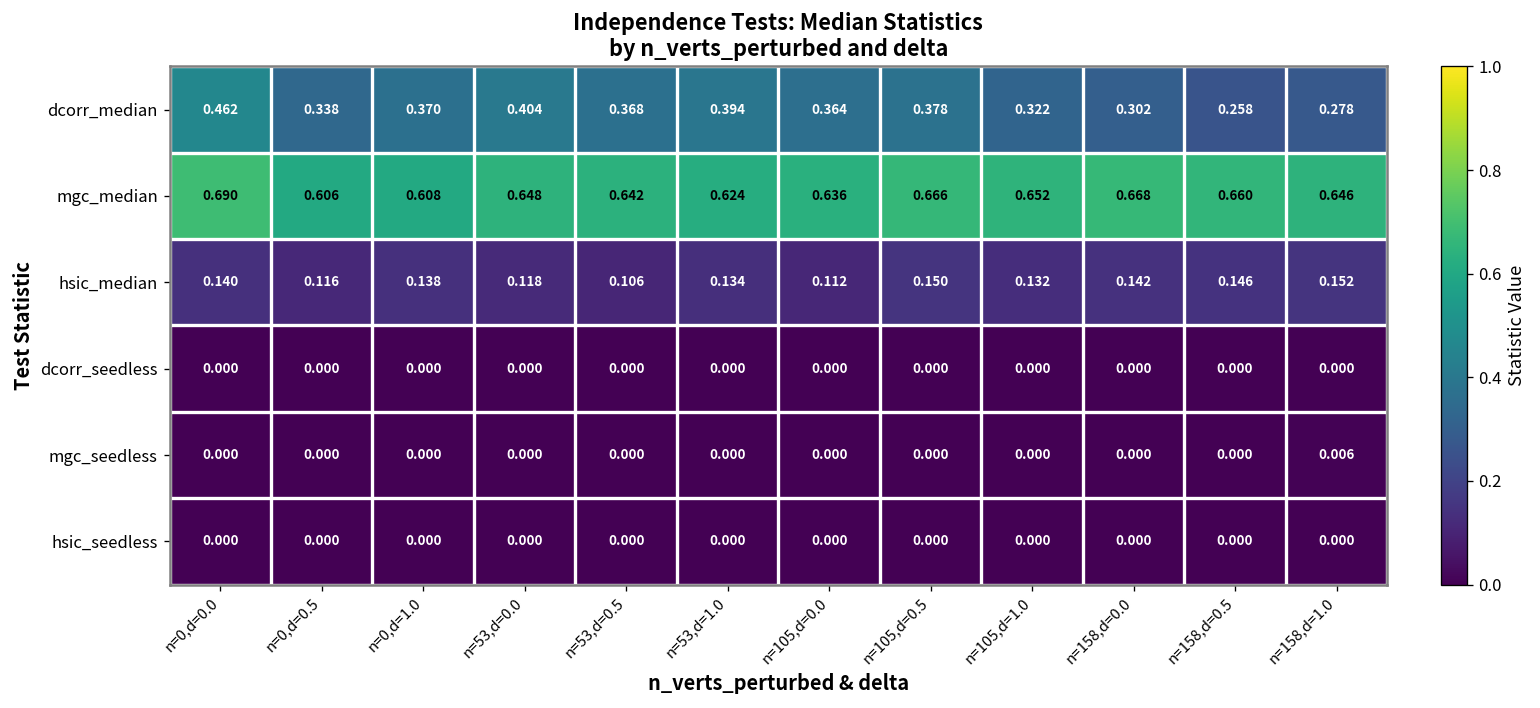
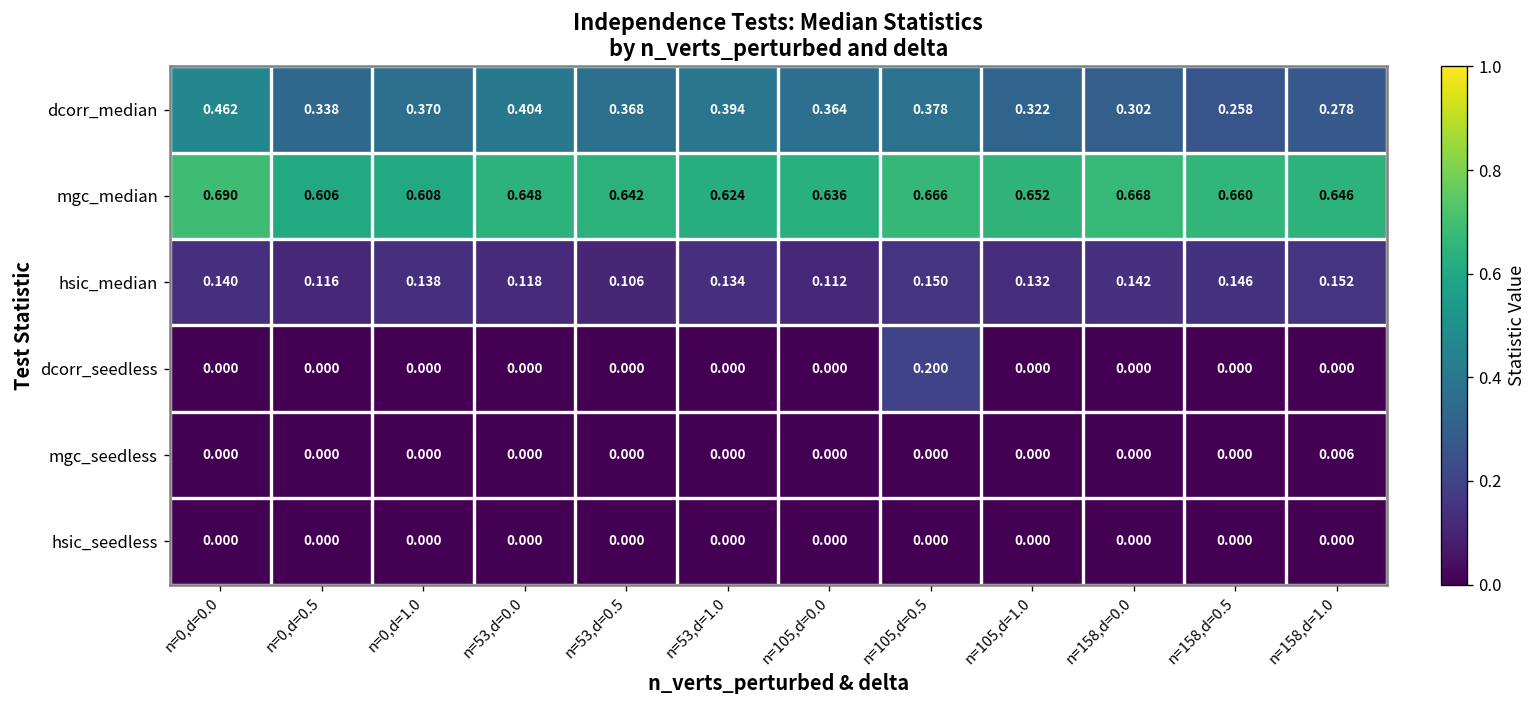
dcorr_seedless, n=105,d=0.5: 0.000 -> 0.200
